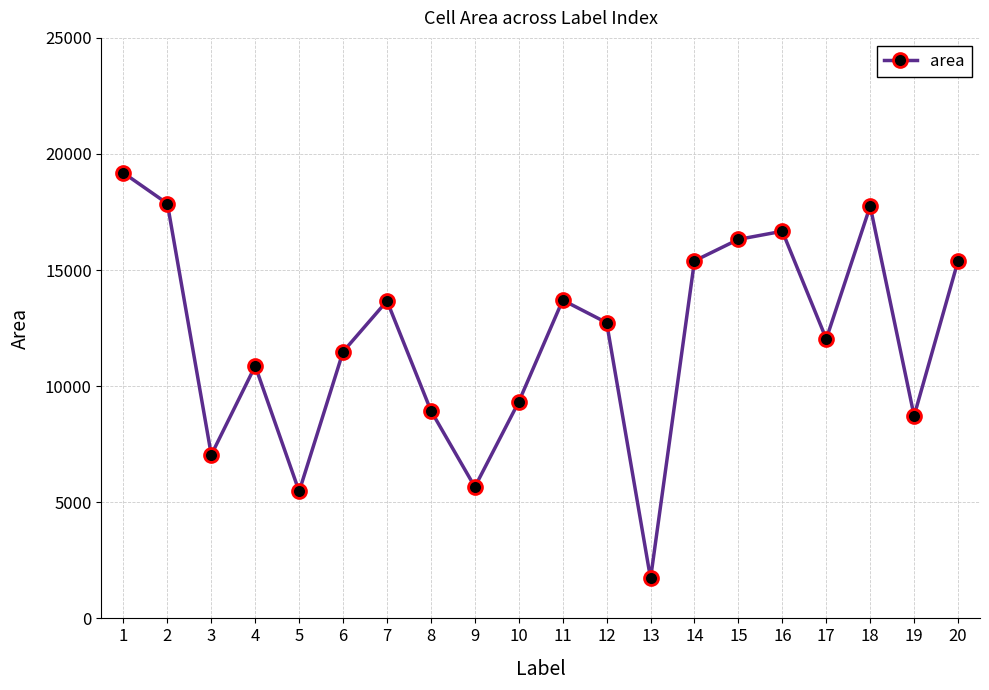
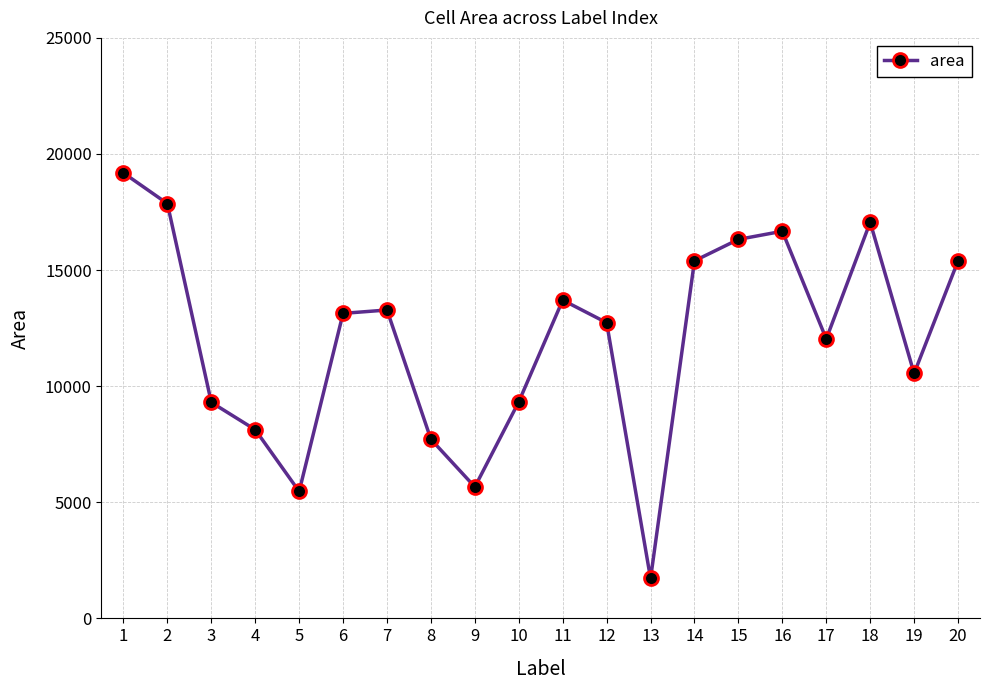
3: 7000 -> 9300
4: 10900 -> 8100
6: 11500 -> 13100
7: 13700 -> 13300
8: 8900 -> 7700
18: 17800 -> 17100
19: 8700 -> 10500
